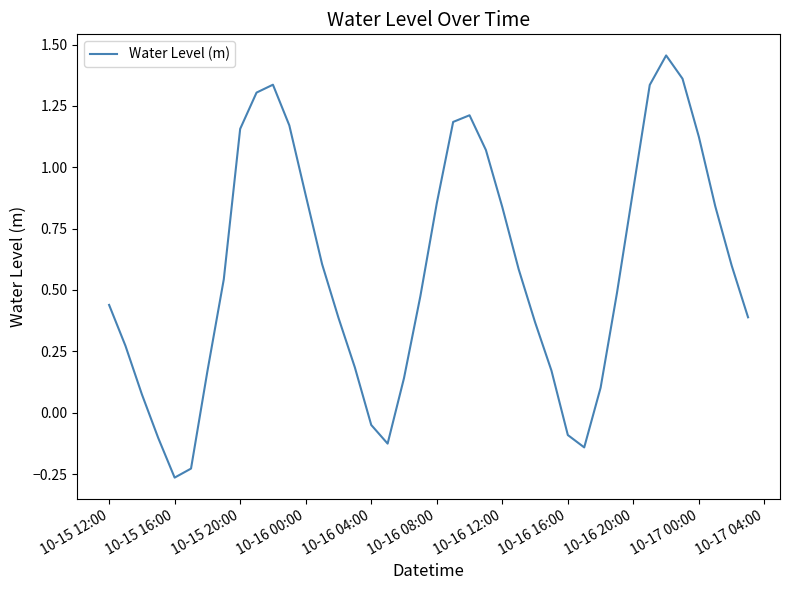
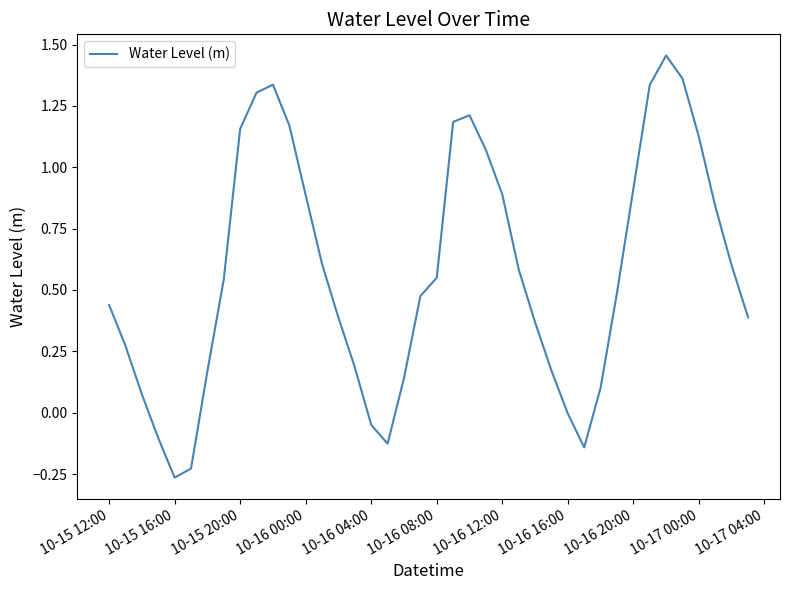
10-16 08:00: 0.85 -> 0.55
10-16 12:00: 0.84 -> 0.89
10-16 16:00: -0.09 -> 0.00
